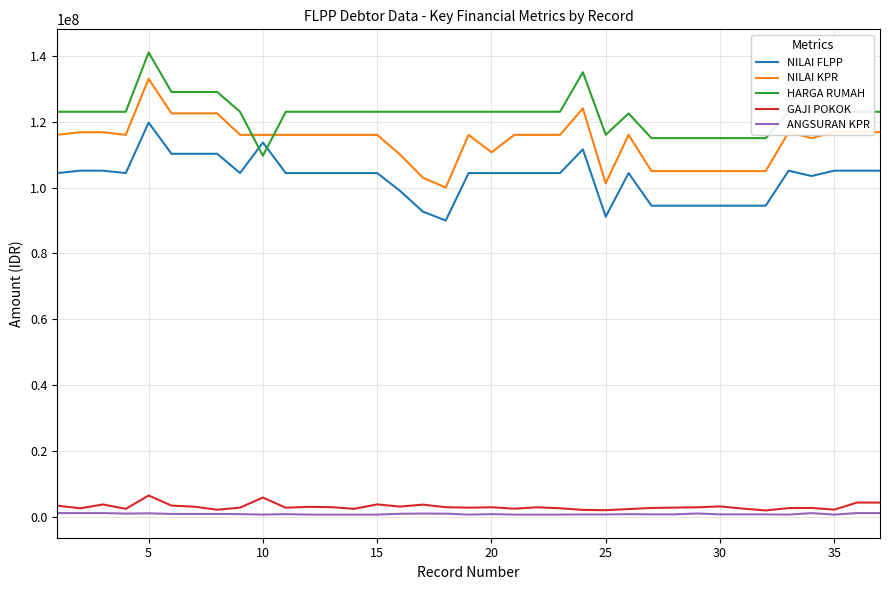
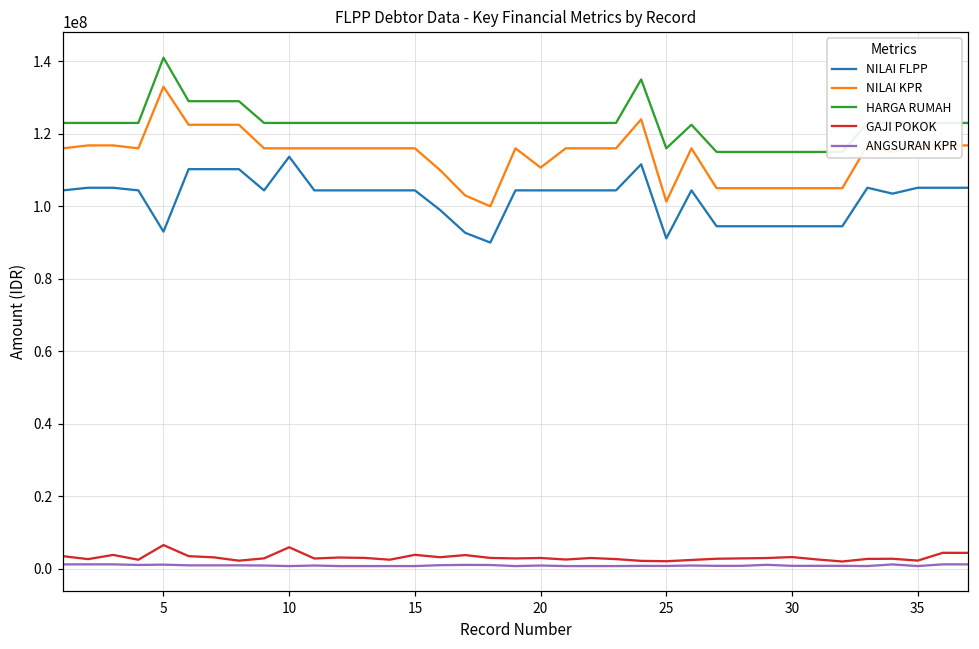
NILAI FLPP, 5: 120000000 -> 93000000
HARGA RUMAH, 10: 110000000 -> 123000000
